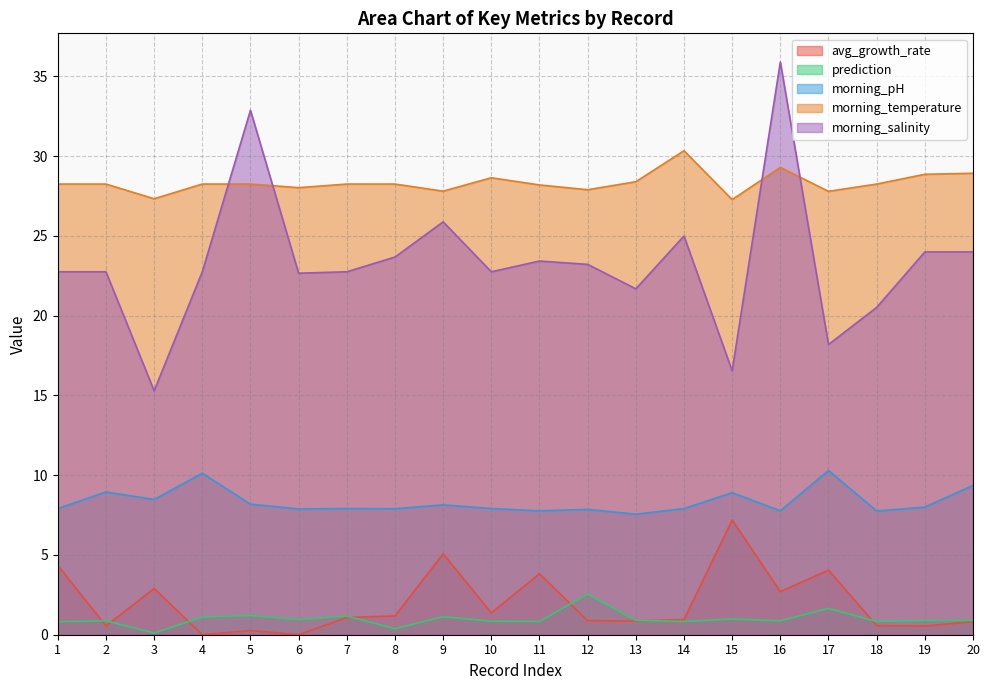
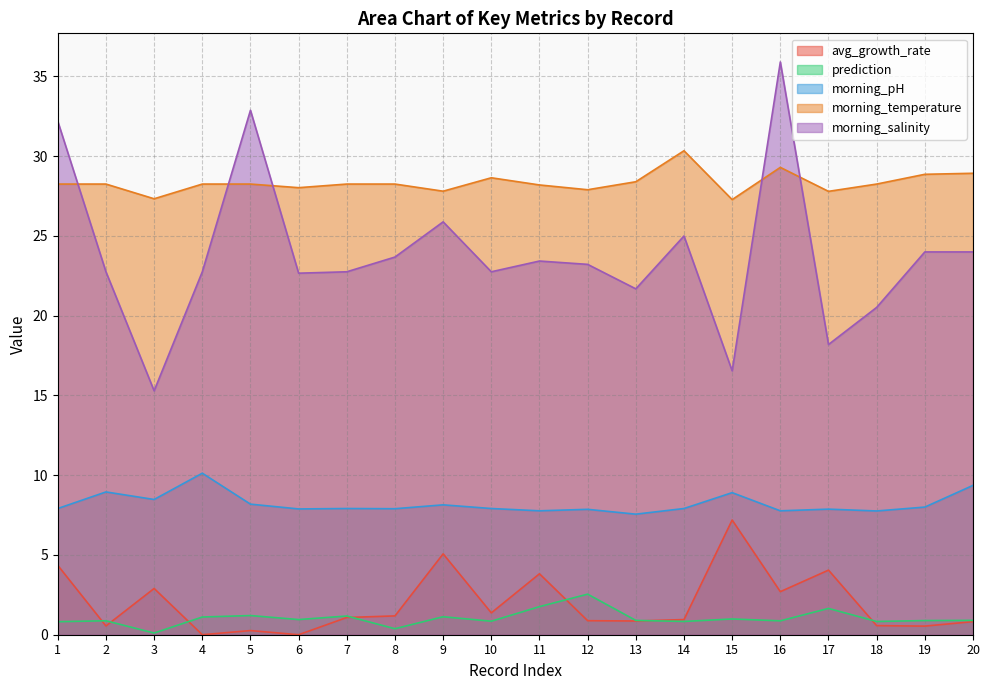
morning_salinity, 1: 22.8 -> 32.2
prediction, 11: 0.8 -> 1.8
morning_pH, 17: 10.3 -> 7.9
